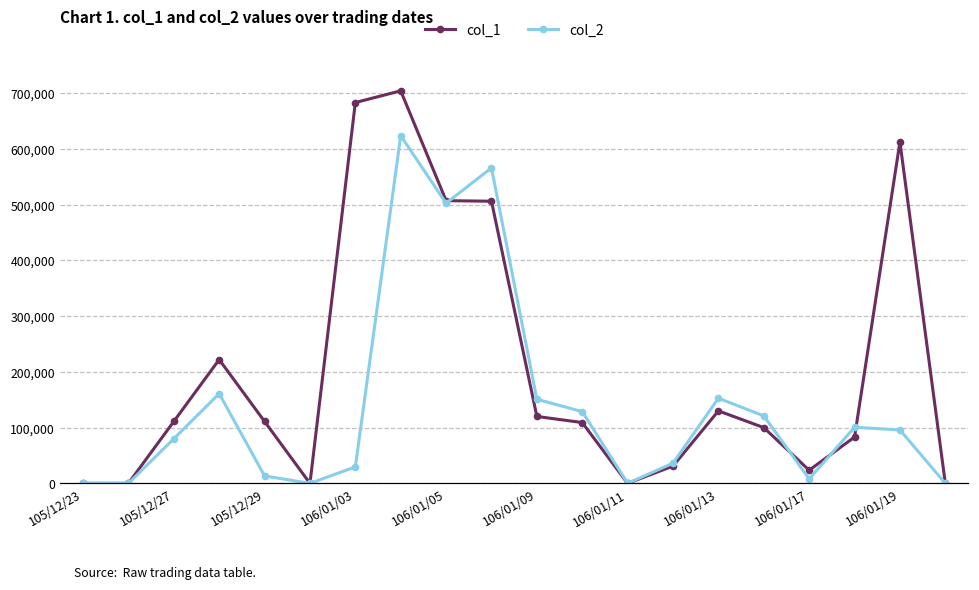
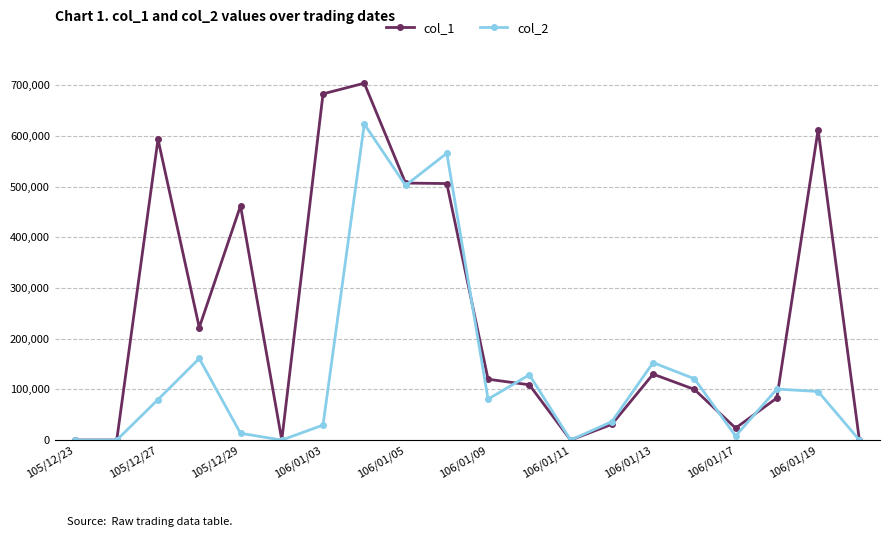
col_1, 105/12/27: 110,000 -> 590,000
col_1, 105/12/29: 110,000 -> 460,000
col_2, 106/01/09: 150,000 -> 80,000
